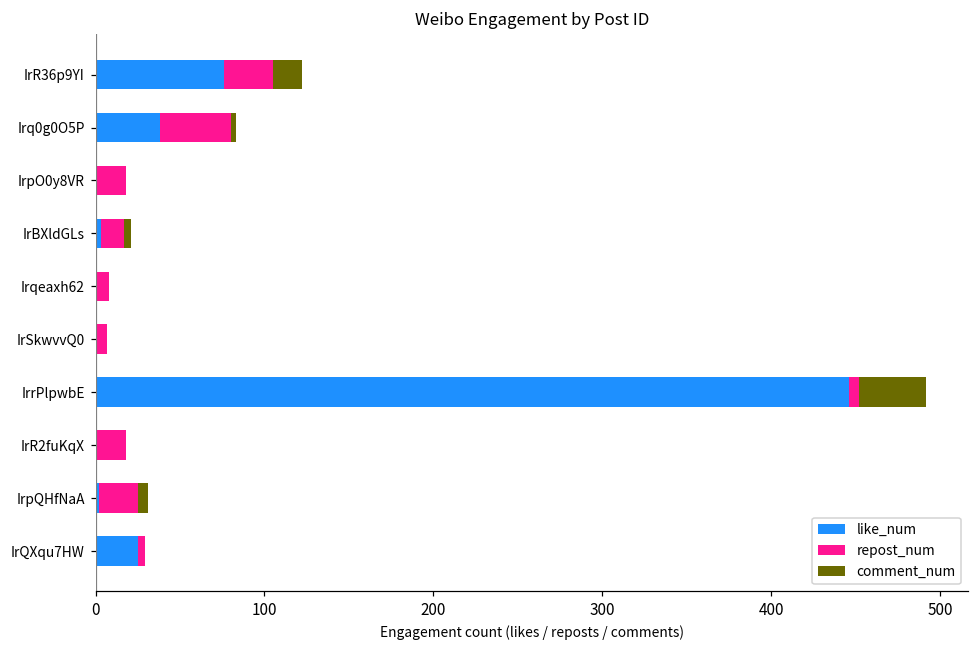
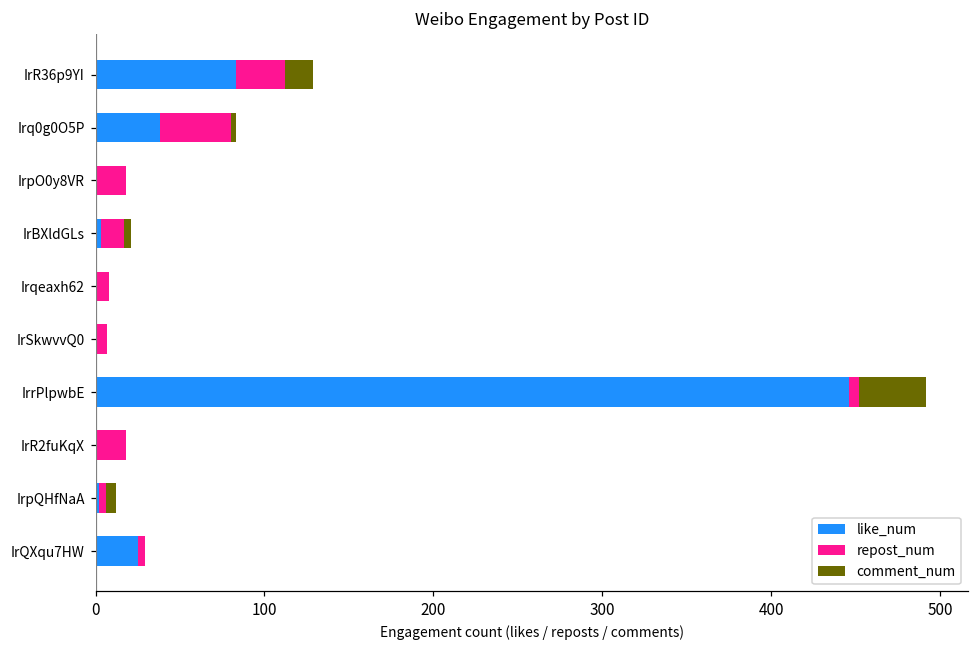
like_num, IrR36p9YI: 76 -> 83
repost_num, IrpQHfNaA: 23 -> 4
